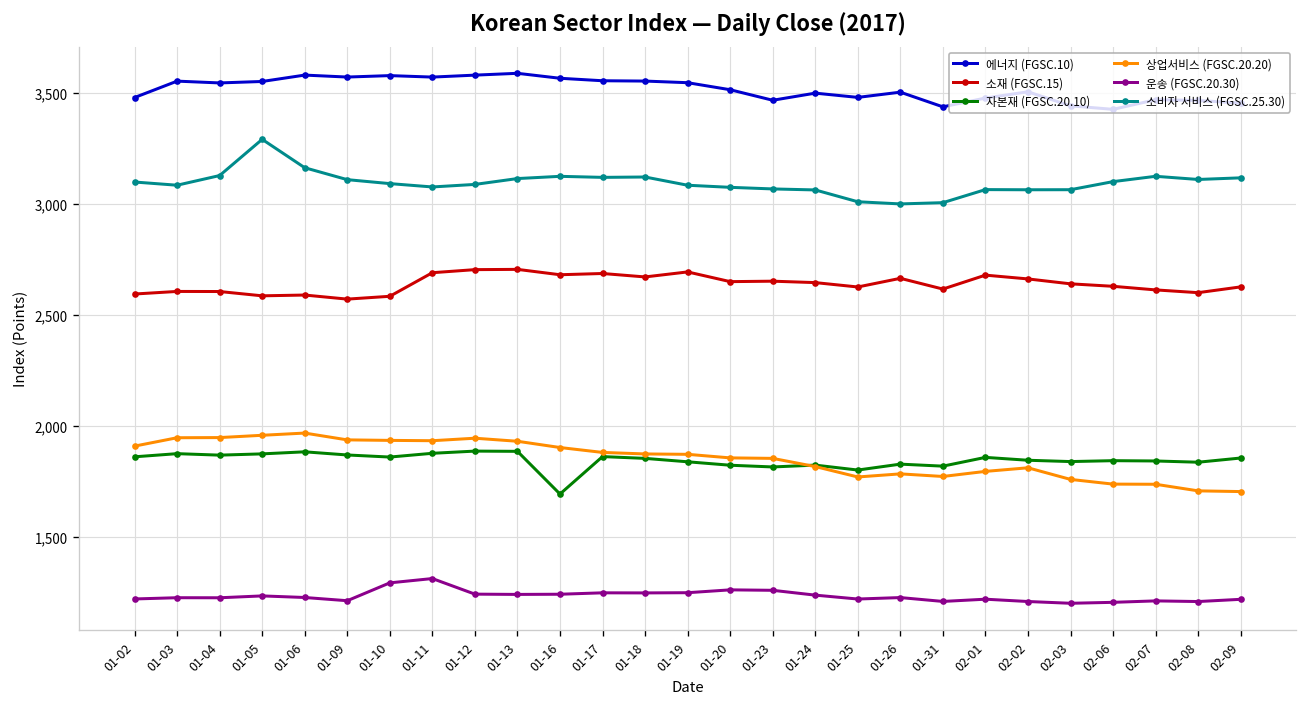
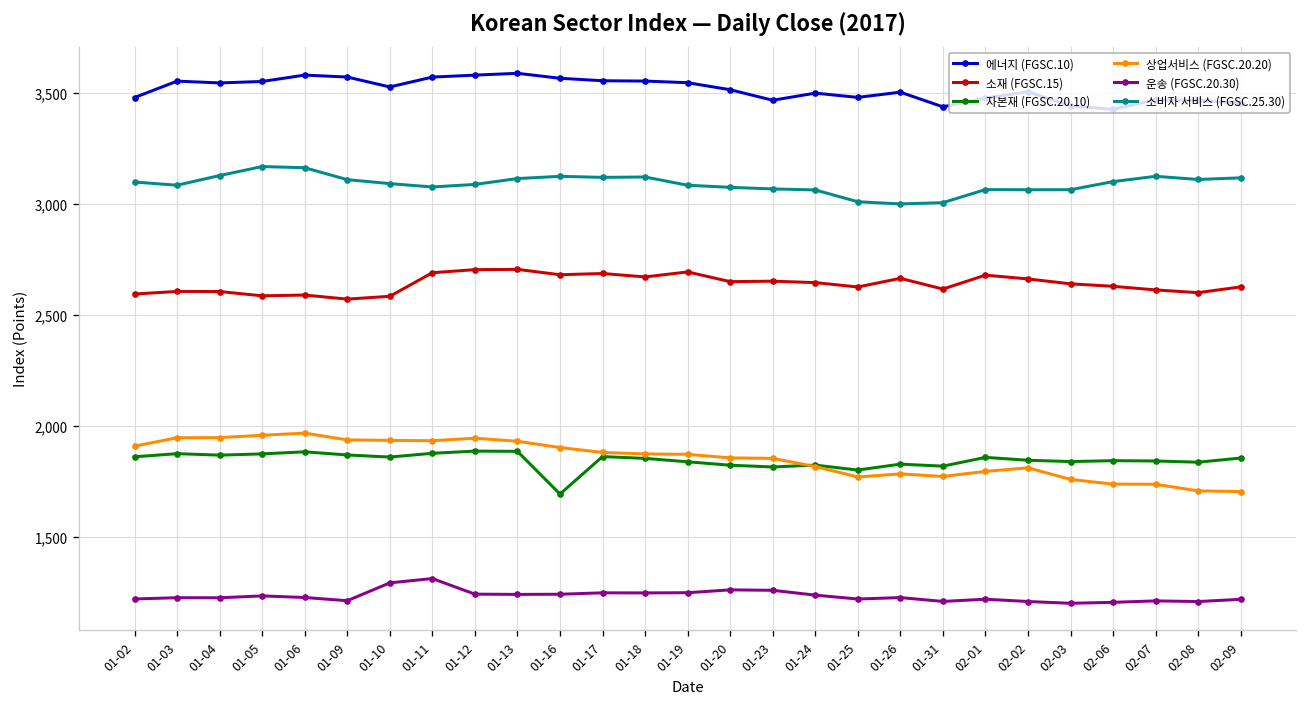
소비자 서비스 (FGSC.25.30), 01-05: 3,290 -> 3,170
에너지 (FGSC.10), 01-10: 3,580 -> 3,530
